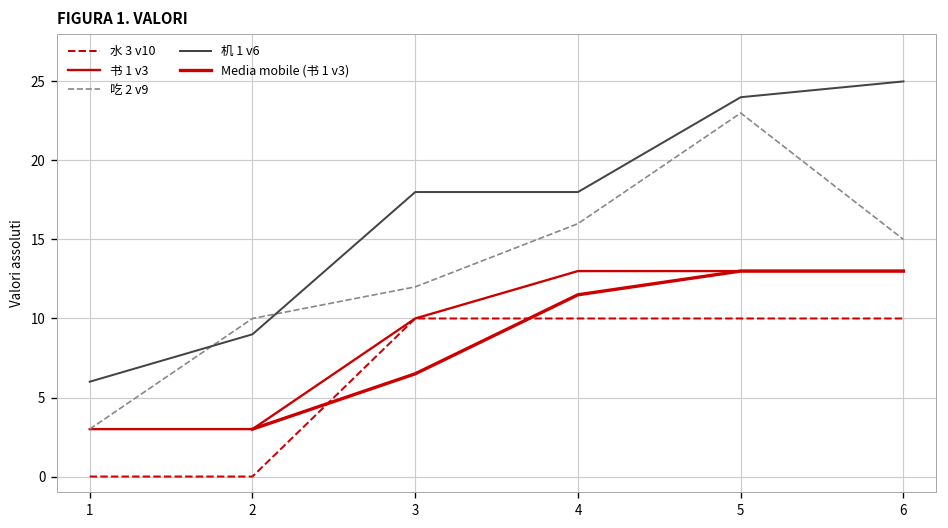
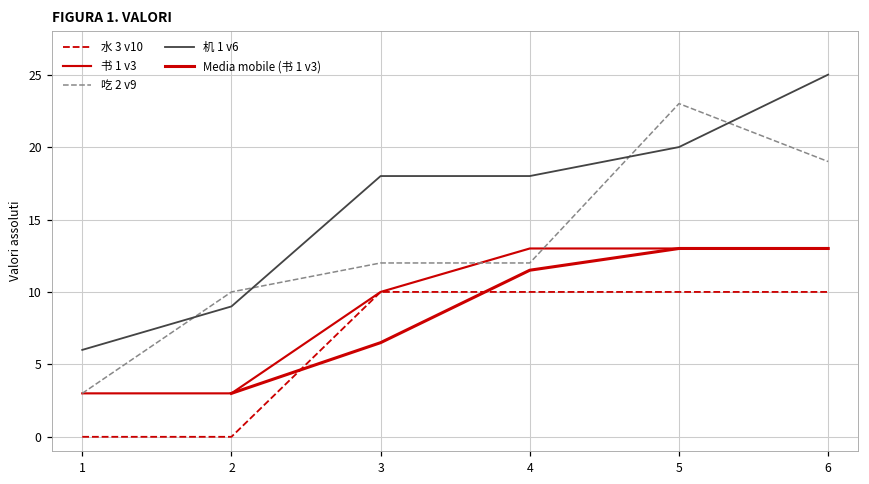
吃 2 v9, 4: 16 -> 12
机 1 v6, 5: 24 -> 20
吃 2 v9, 6: 15 -> 19
